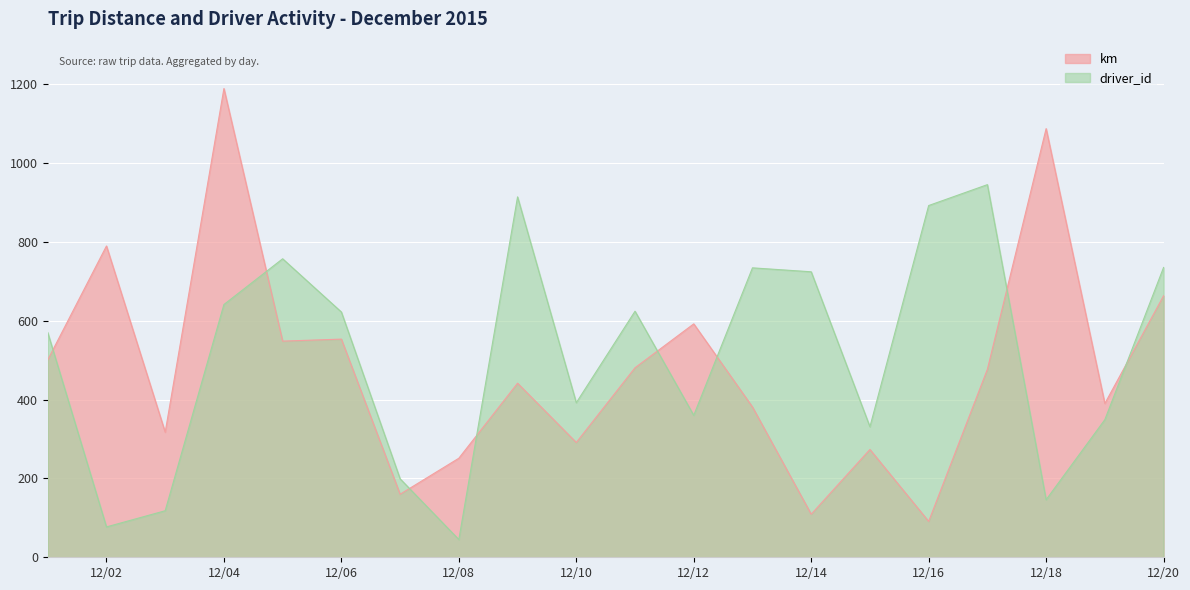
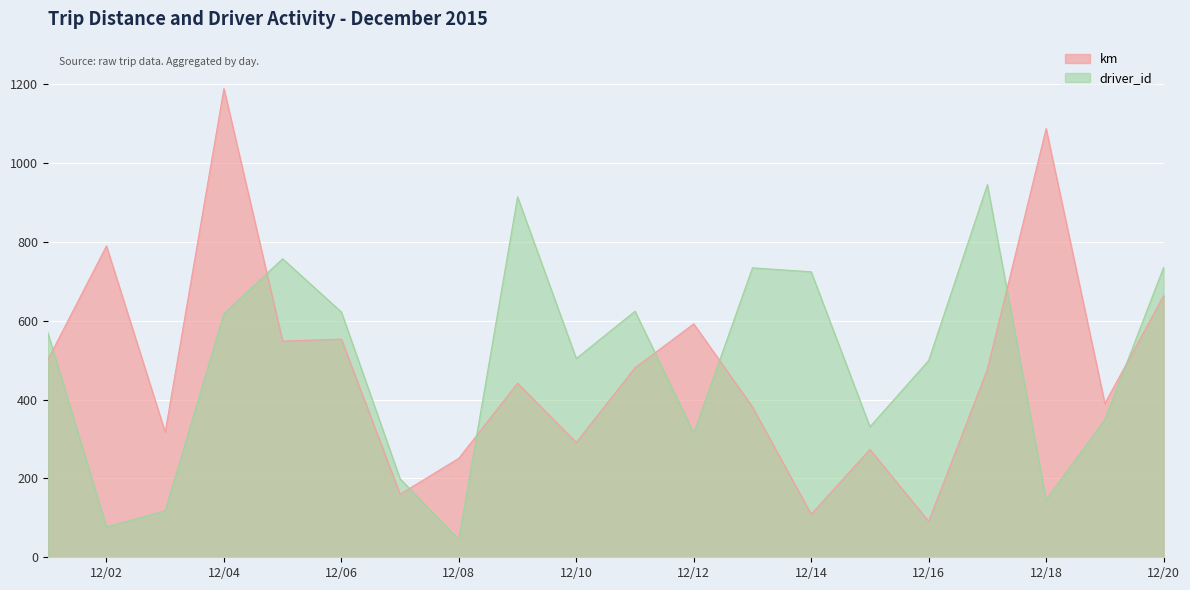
driver_id, 12/04: 640 -> 620
driver_id, 12/10: 390 -> 500
driver_id, 12/12: 360 -> 320
driver_id, 12/16: 890 -> 500
